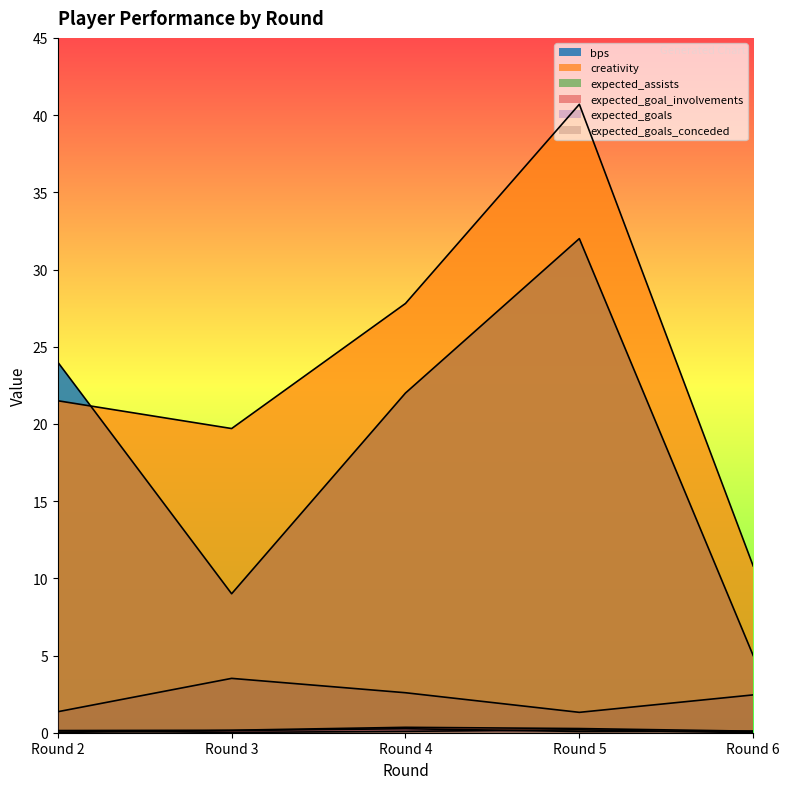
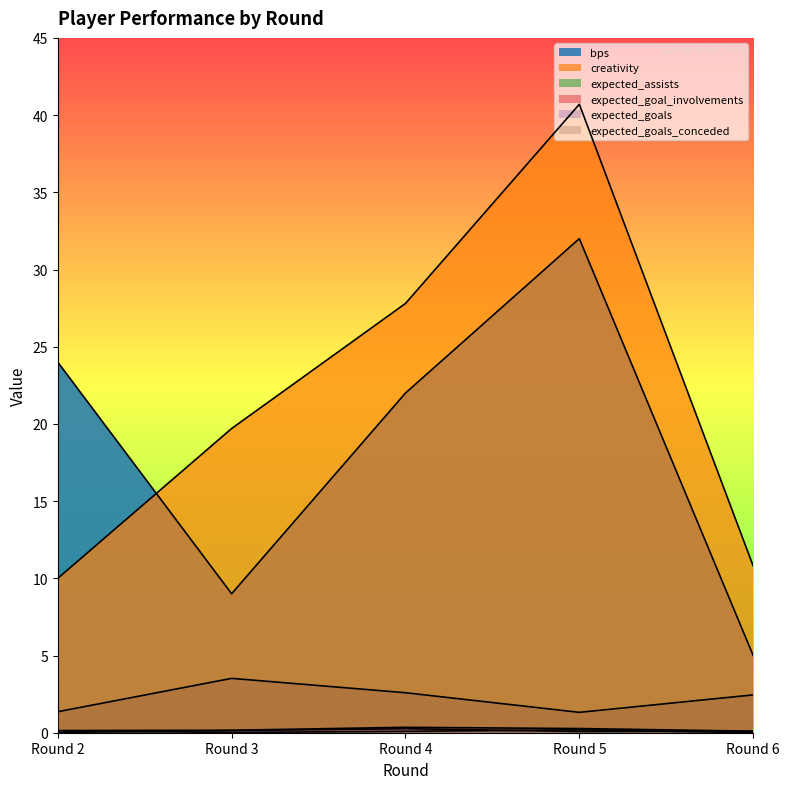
creativity, Round 2: 21.5 -> 10.0
